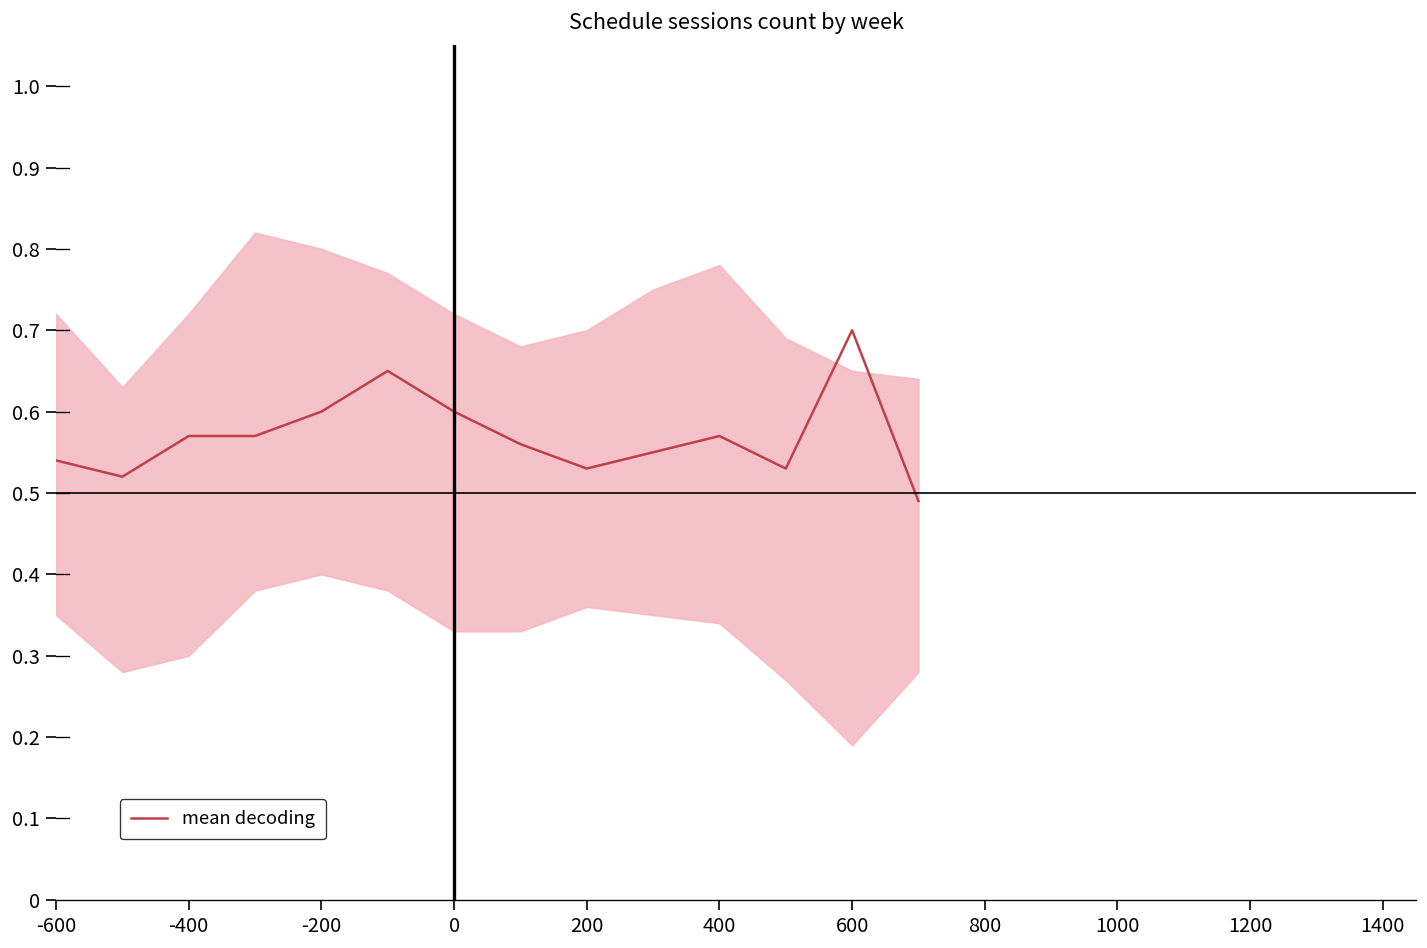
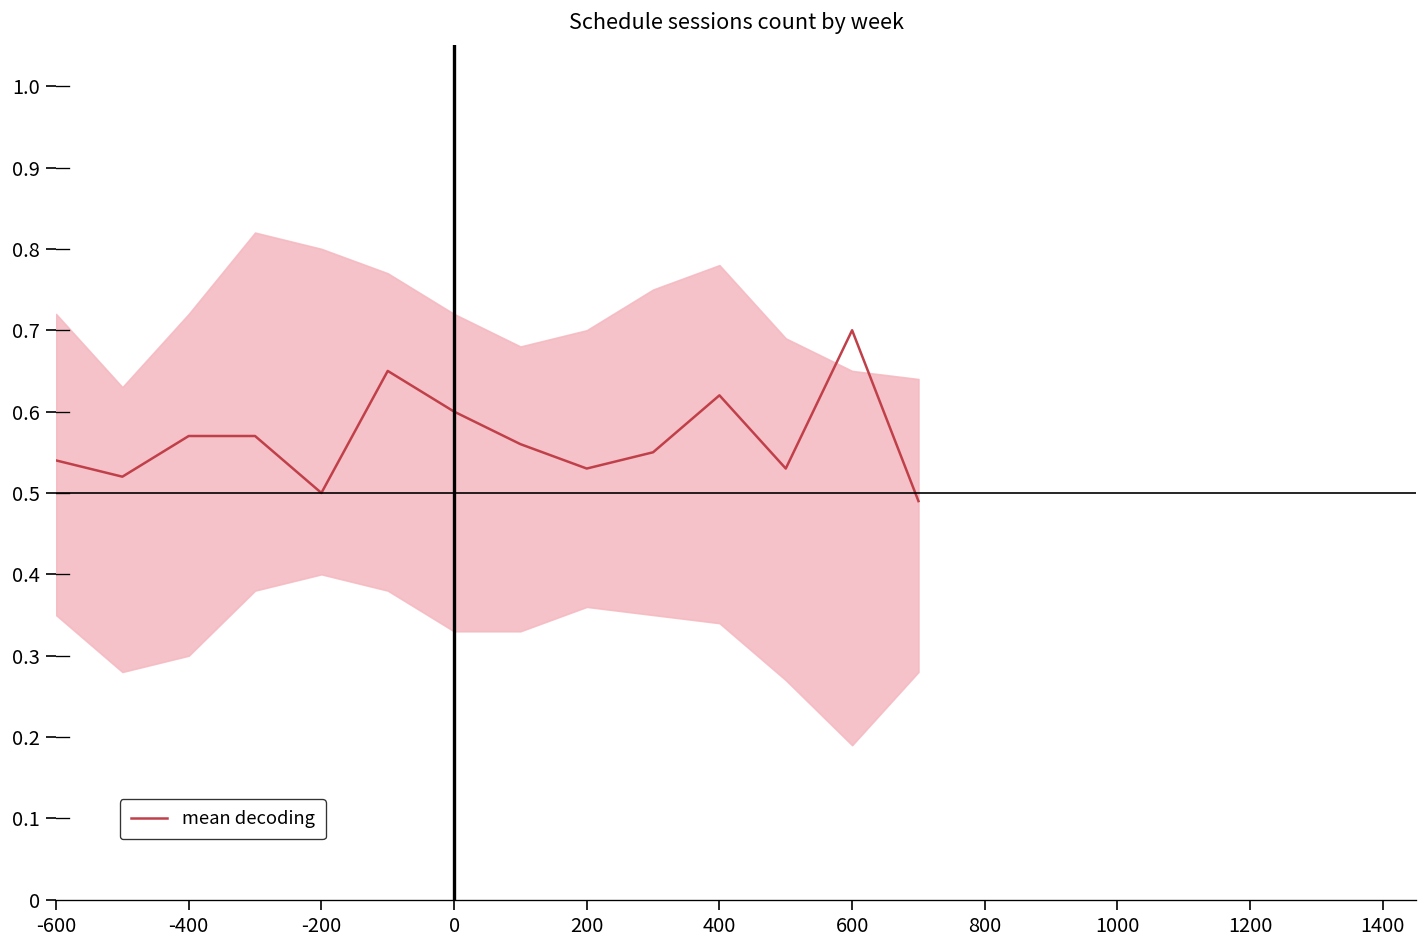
mean decoding, -200: 0.6 -> 0.5
mean decoding, 400: 0.57 -> 0.62
